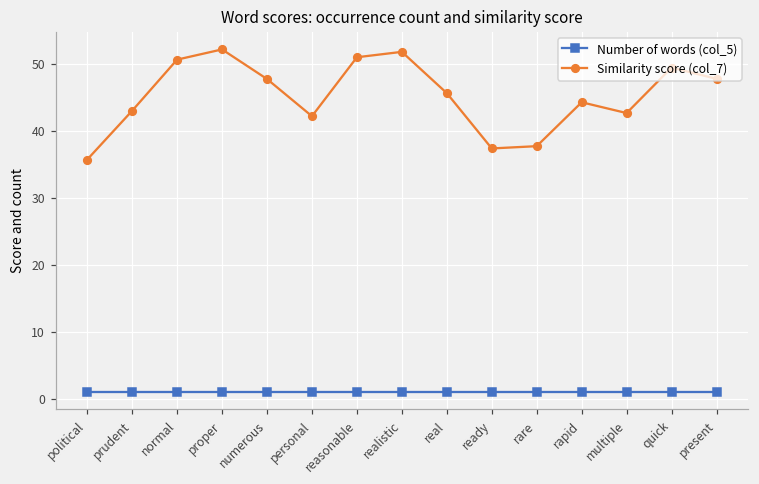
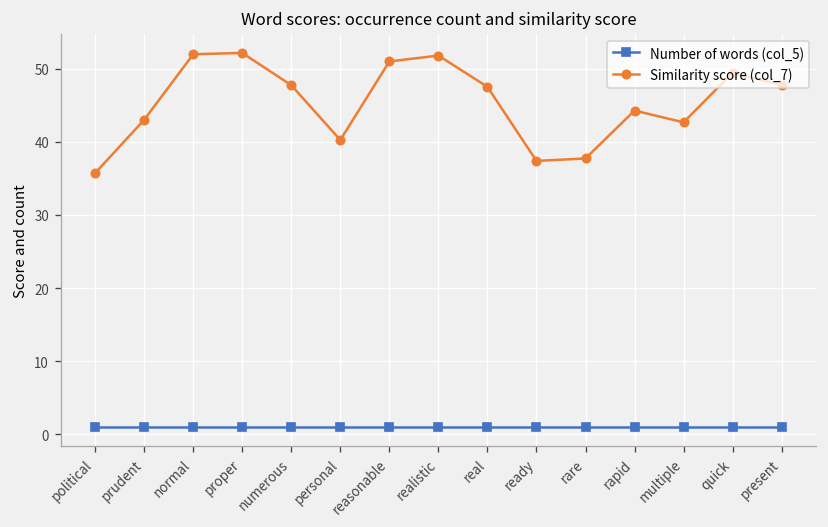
Similarity score (col_7), normal: 51 -> 52
Similarity score (col_7), personal: 42 -> 40
Similarity score (col_7), real: 46 -> 48
